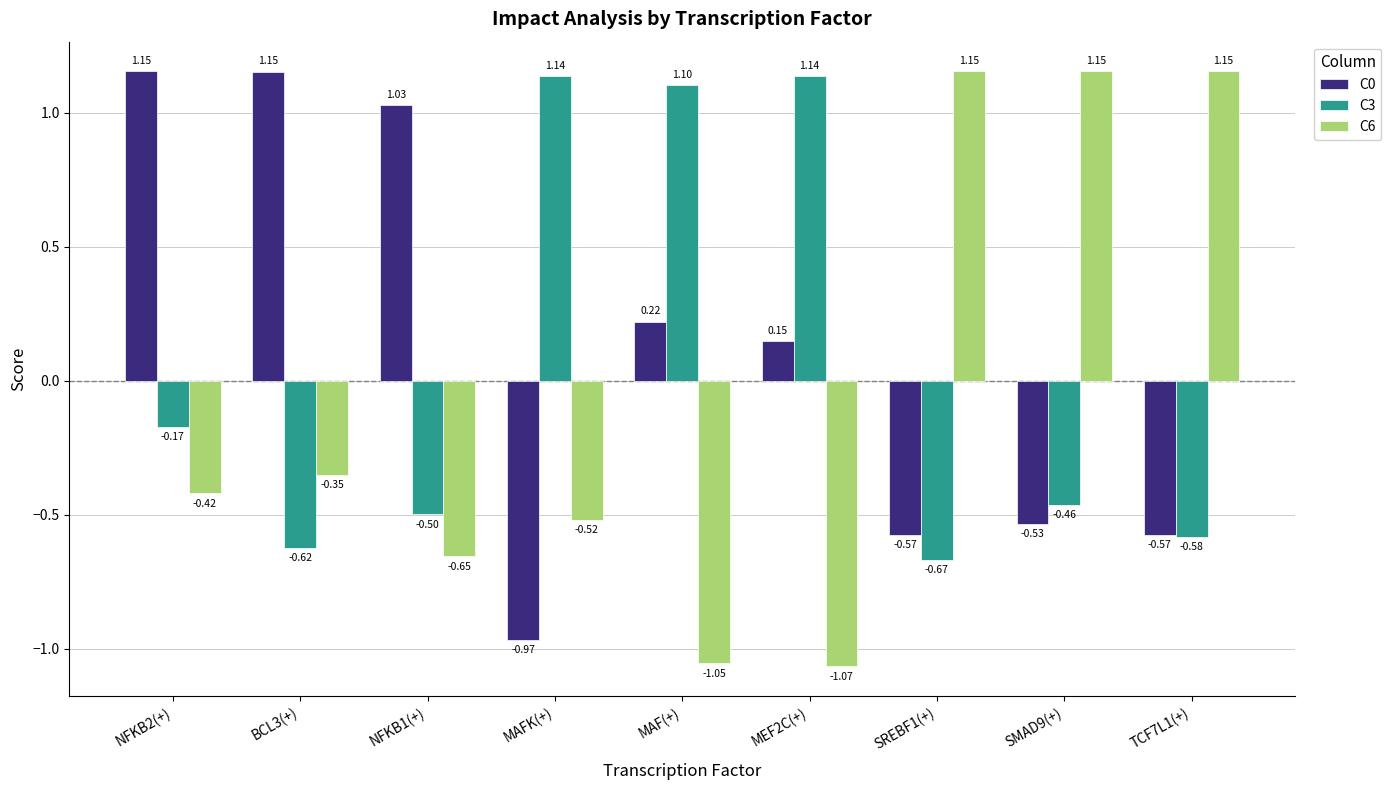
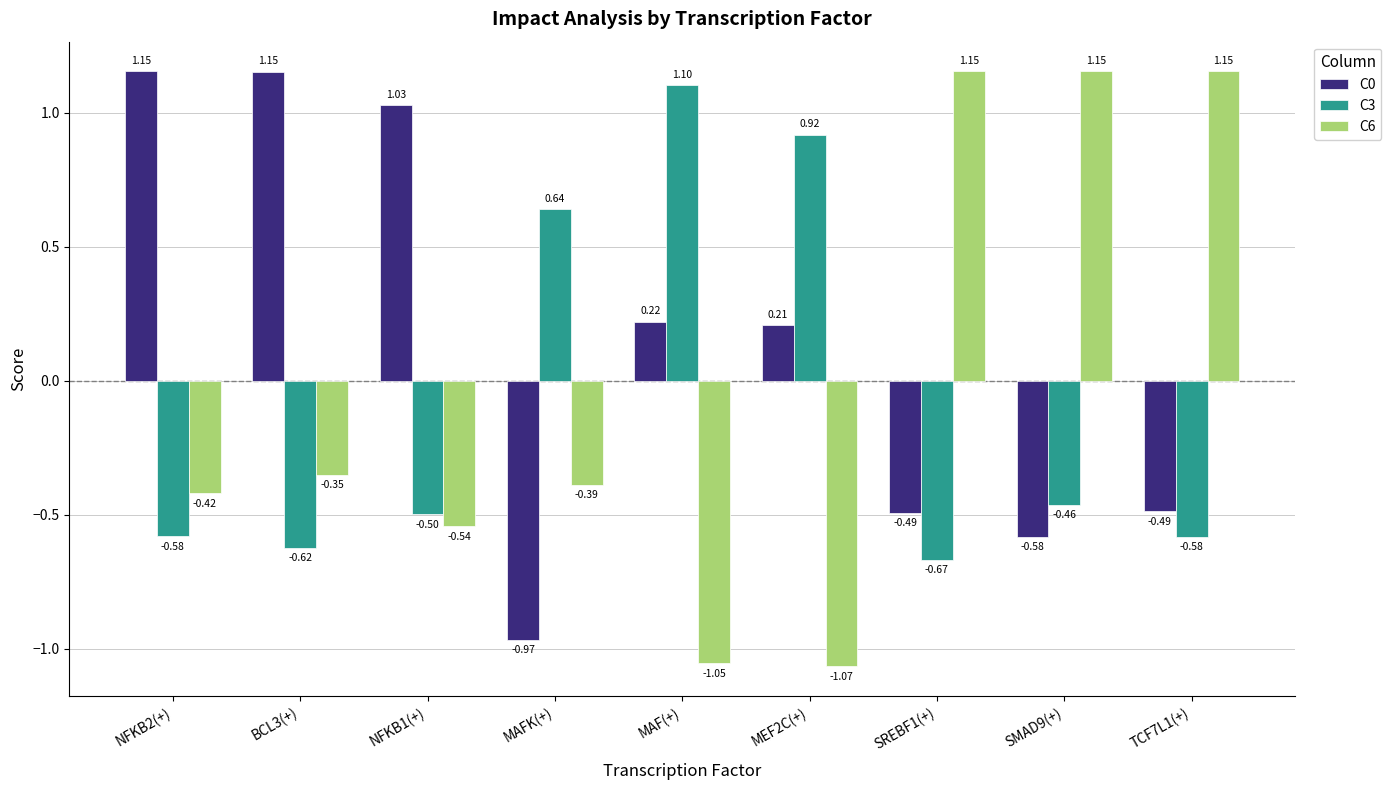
C3, NFKB2(+): -0.17 -> -0.58
C6, NFKB1(+): -0.65 -> -0.54
C3, MAFK(+): 1.14 -> 0.64
C6, MAFK(+): -0.52 -> -0.39
C0, MEF2C(+): 0.15 -> 0.21
C3, MEF2C(+): 1.14 -> 0.92
C0, SREBF1(+): -0.57 -> -0.49
C0, SMAD9(+): -0.53 -> -0.58
C0, TCF7L1(+): -0.57 -> -0.49
